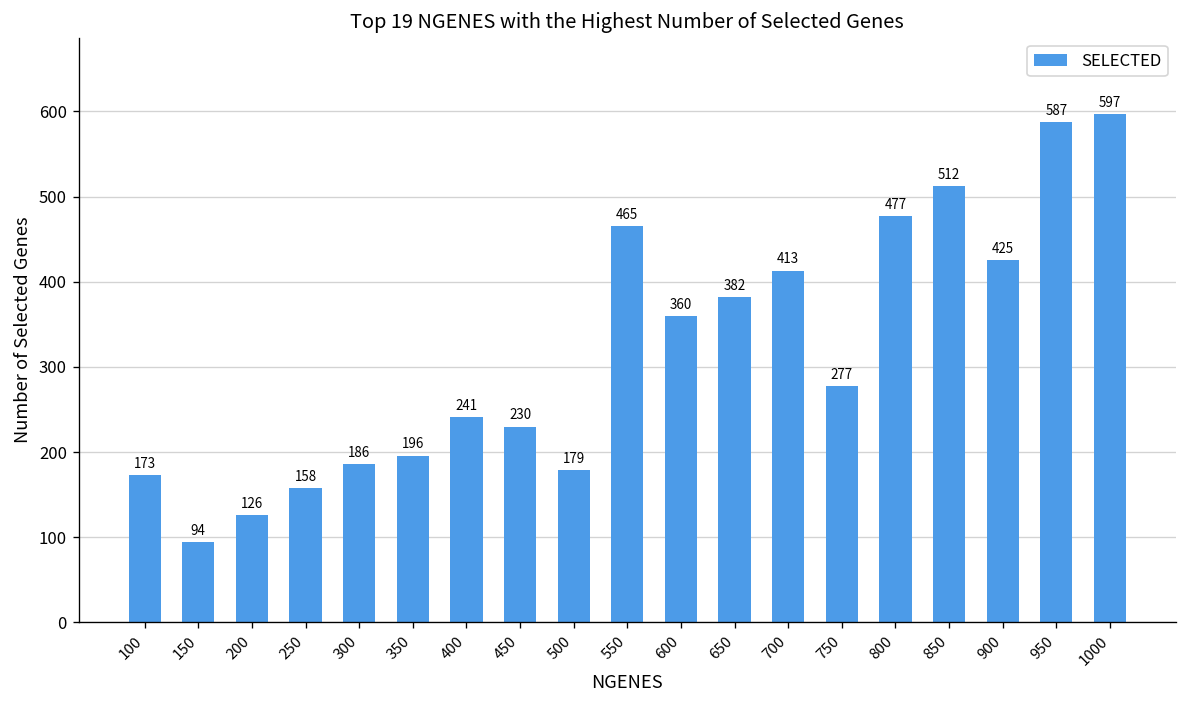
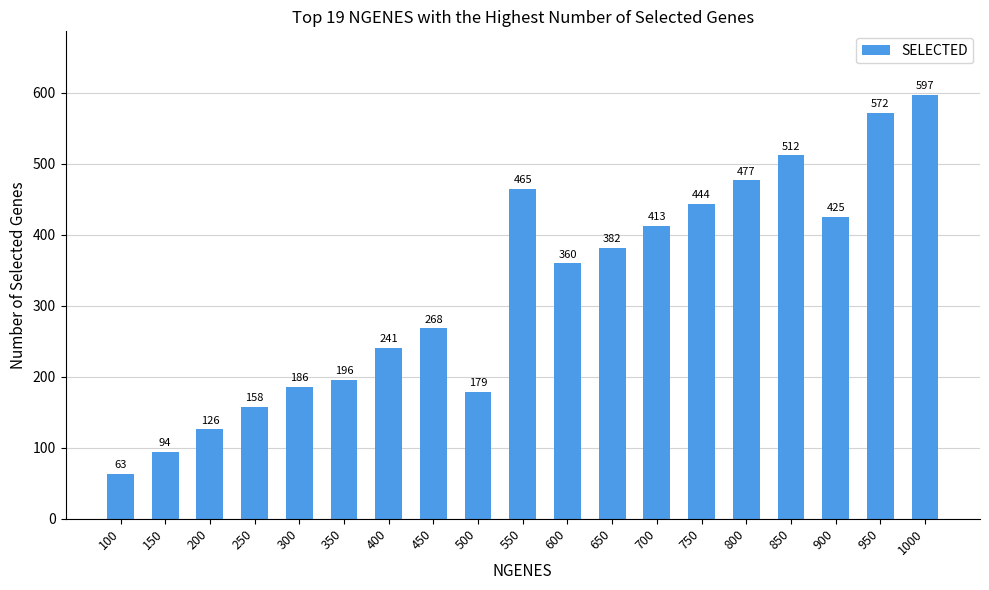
100: 173 -> 63
450: 230 -> 268
750: 277 -> 444
950: 587 -> 572
